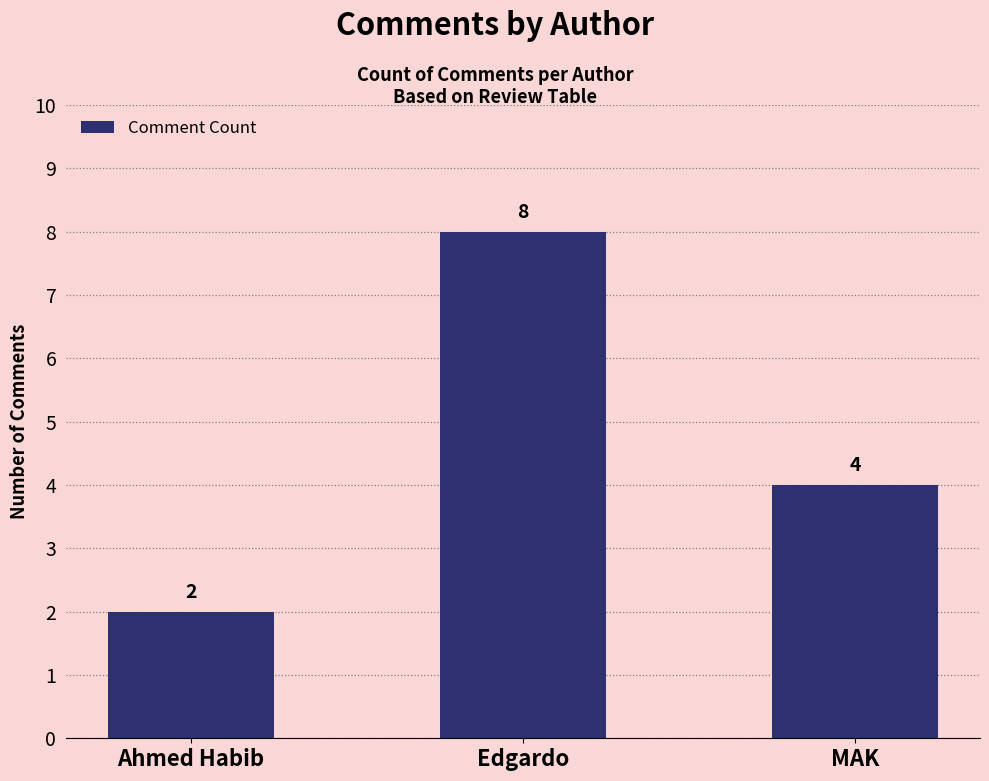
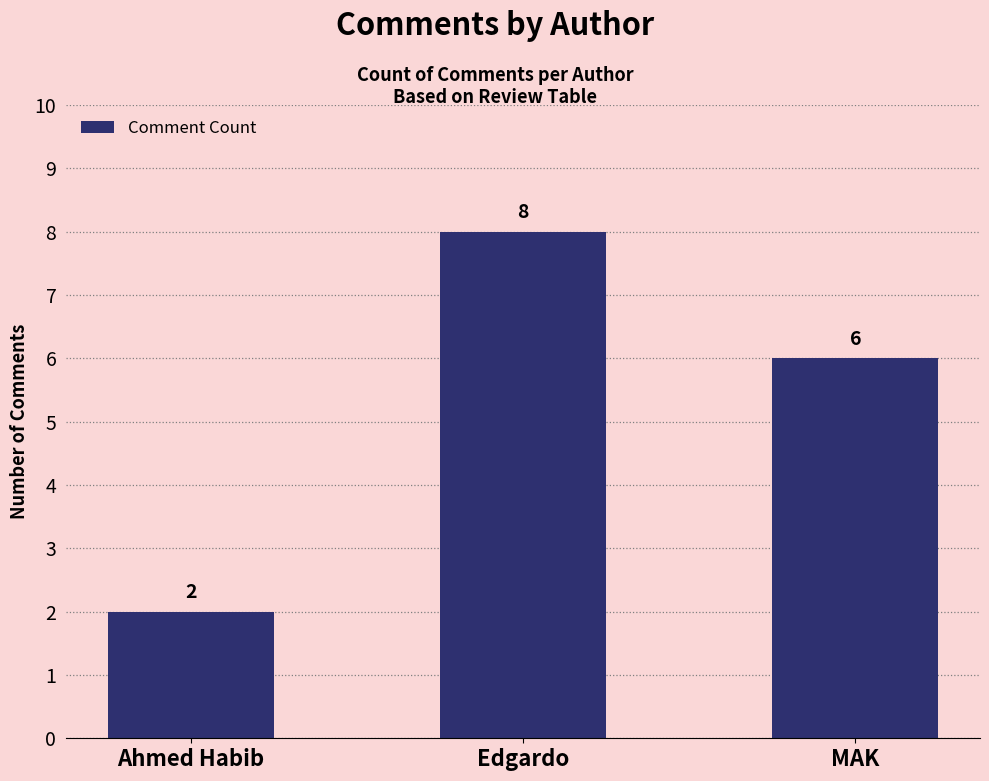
MAK: 4 -> 6
